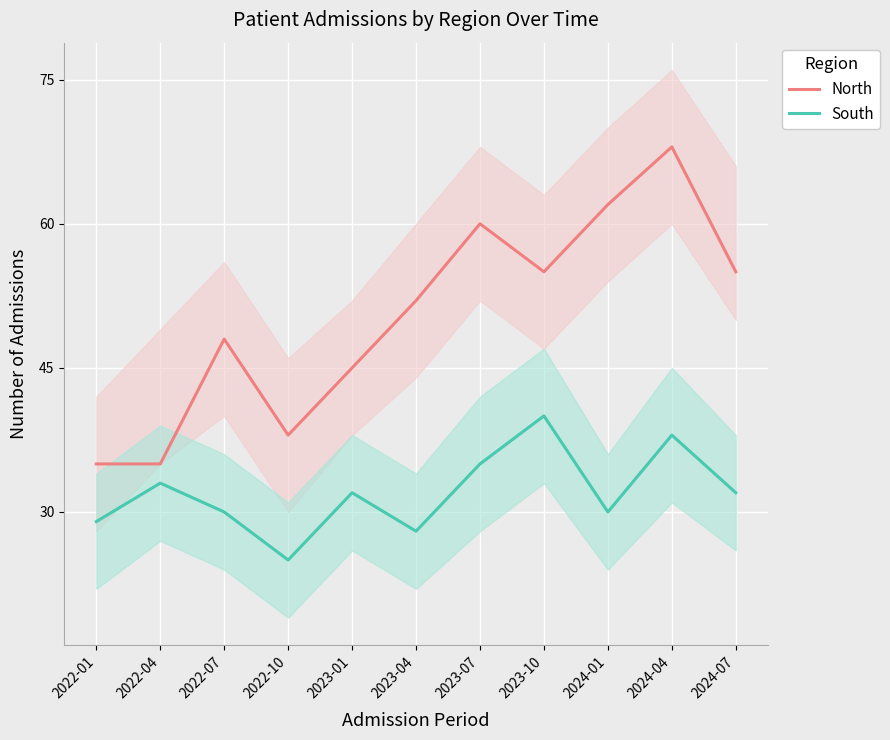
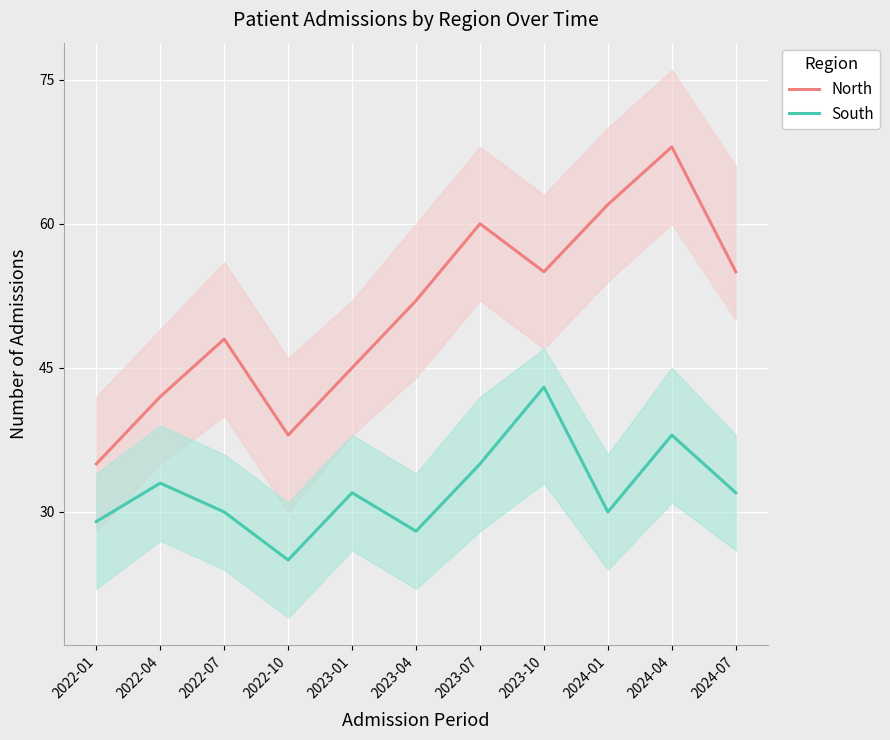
North, 2022-04: 35 -> 42
South, 2023-10: 40 -> 43
